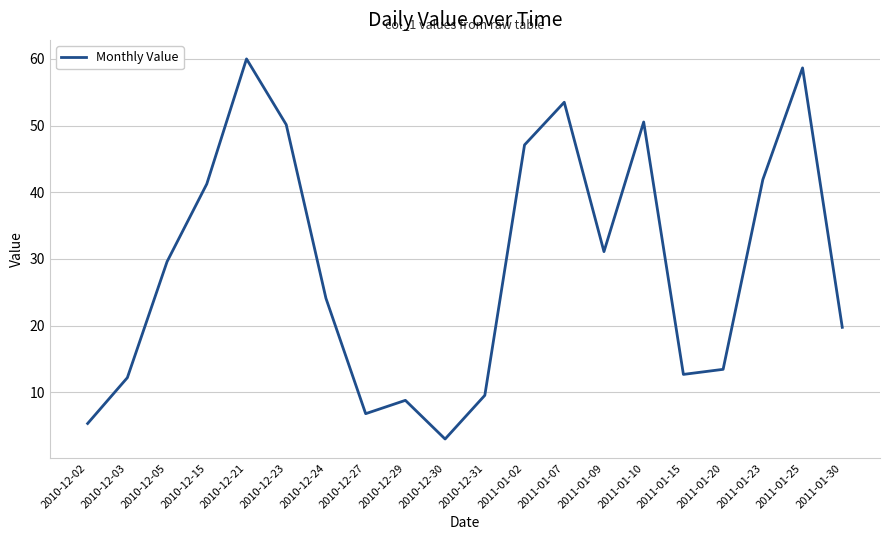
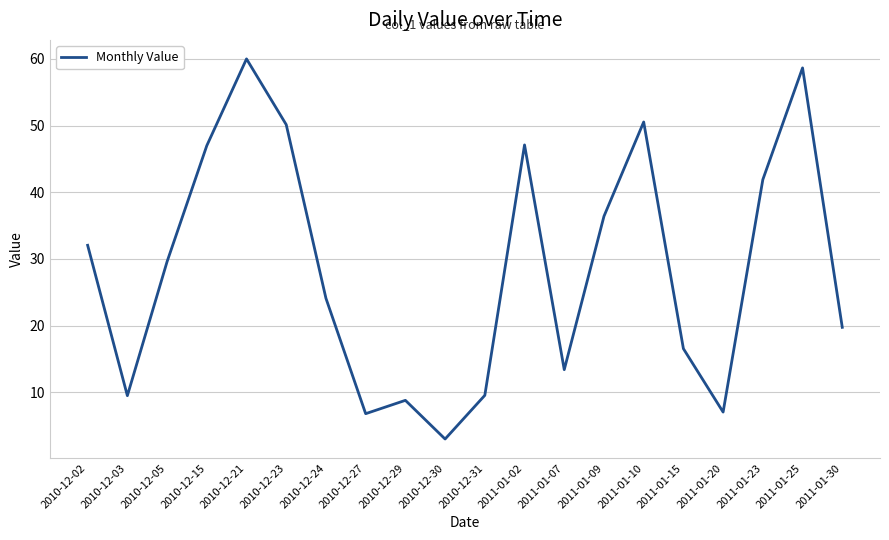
2010-12-02: 5 -> 32
2010-12-03: 12 -> 10
2010-12-15: 41 -> 47
2011-01-07: 54 -> 13
2011-01-09: 31 -> 36
2011-01-15: 13 -> 17
2011-01-20: 13 -> 7
